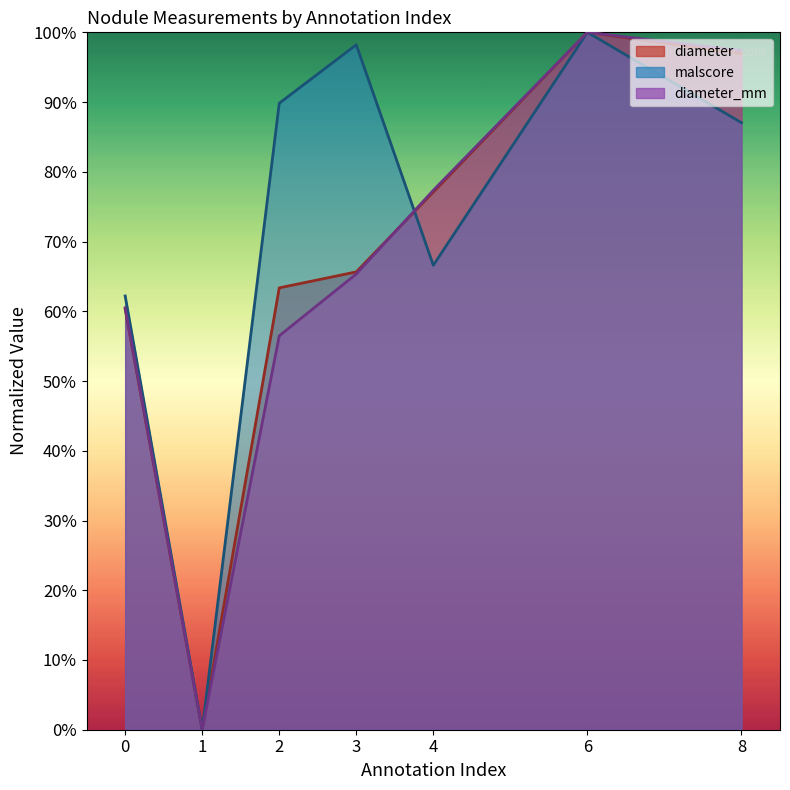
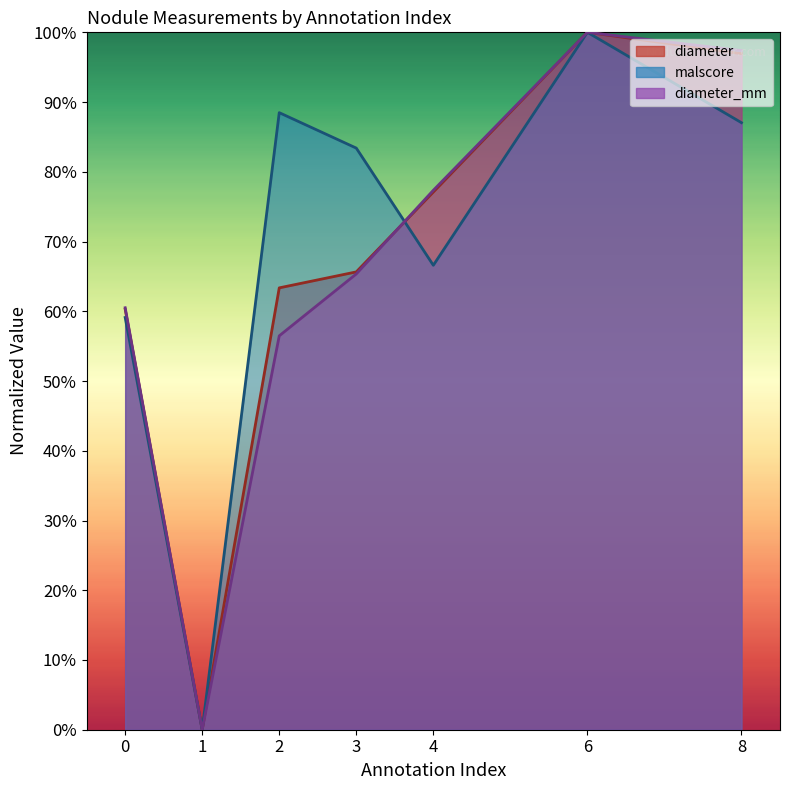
malscore, 0: 62% -> 59%
malscore, 2: 90% -> 88%
malscore, 3: 98% -> 83%
